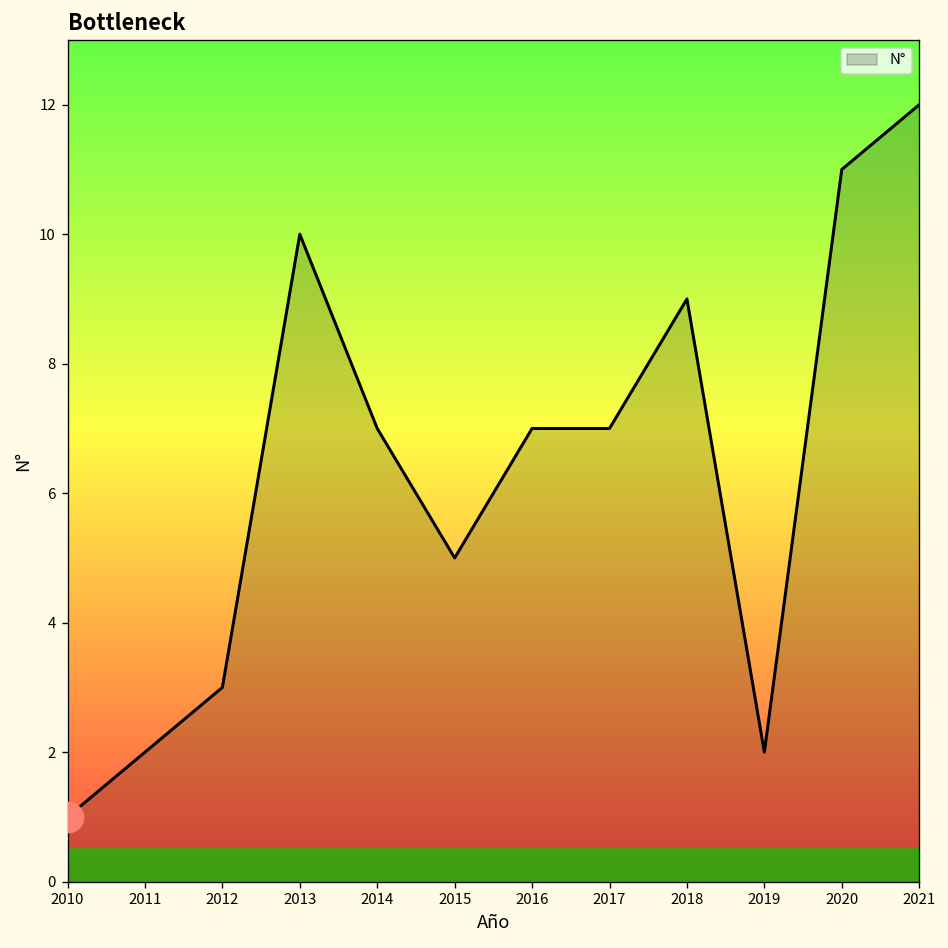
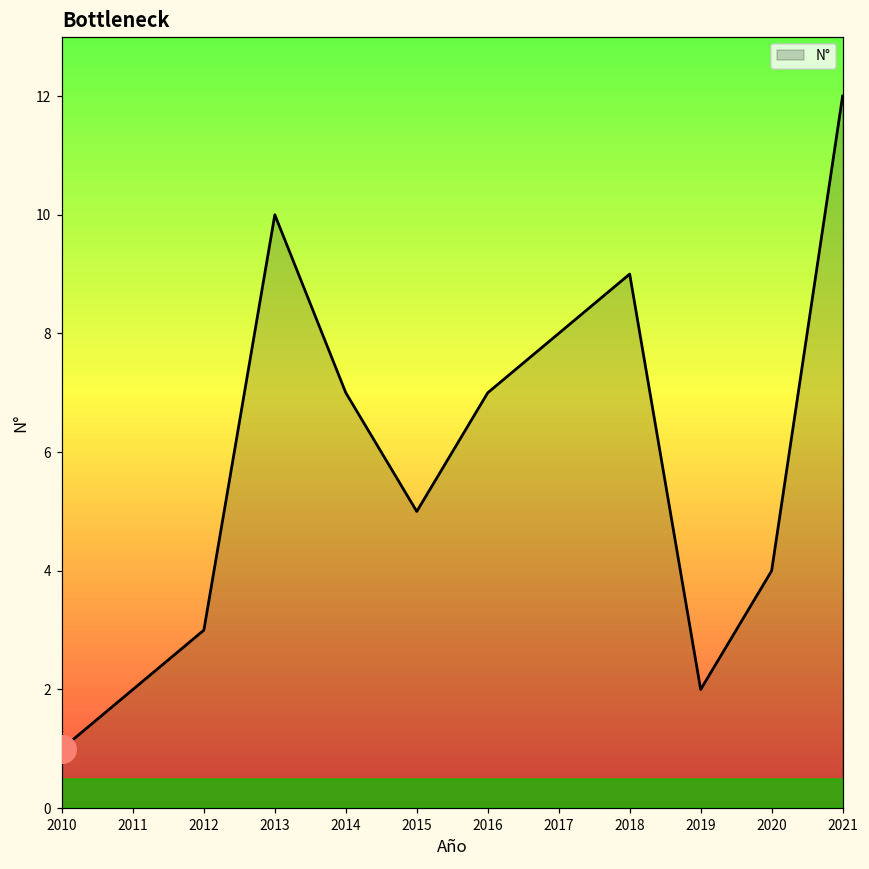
N°, 2017: 7 -> 8
N°, 2020: 11 -> 4
